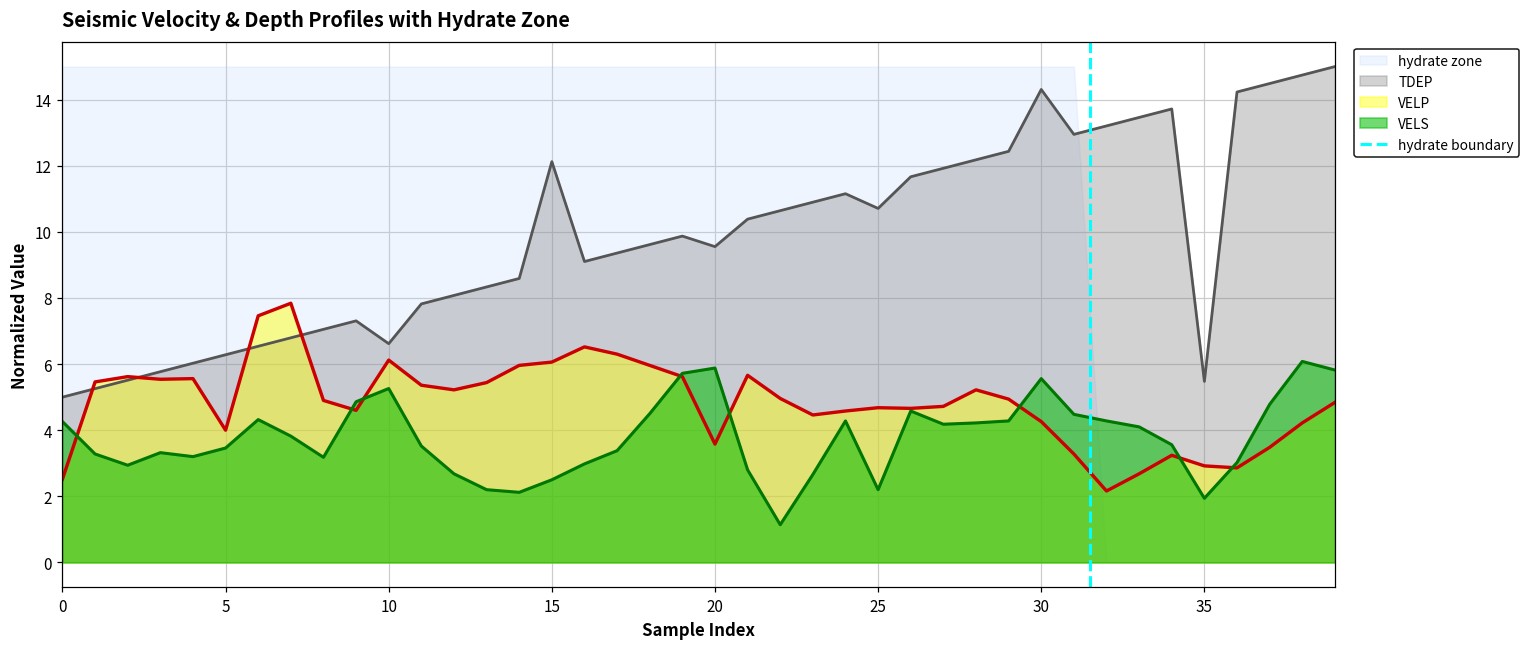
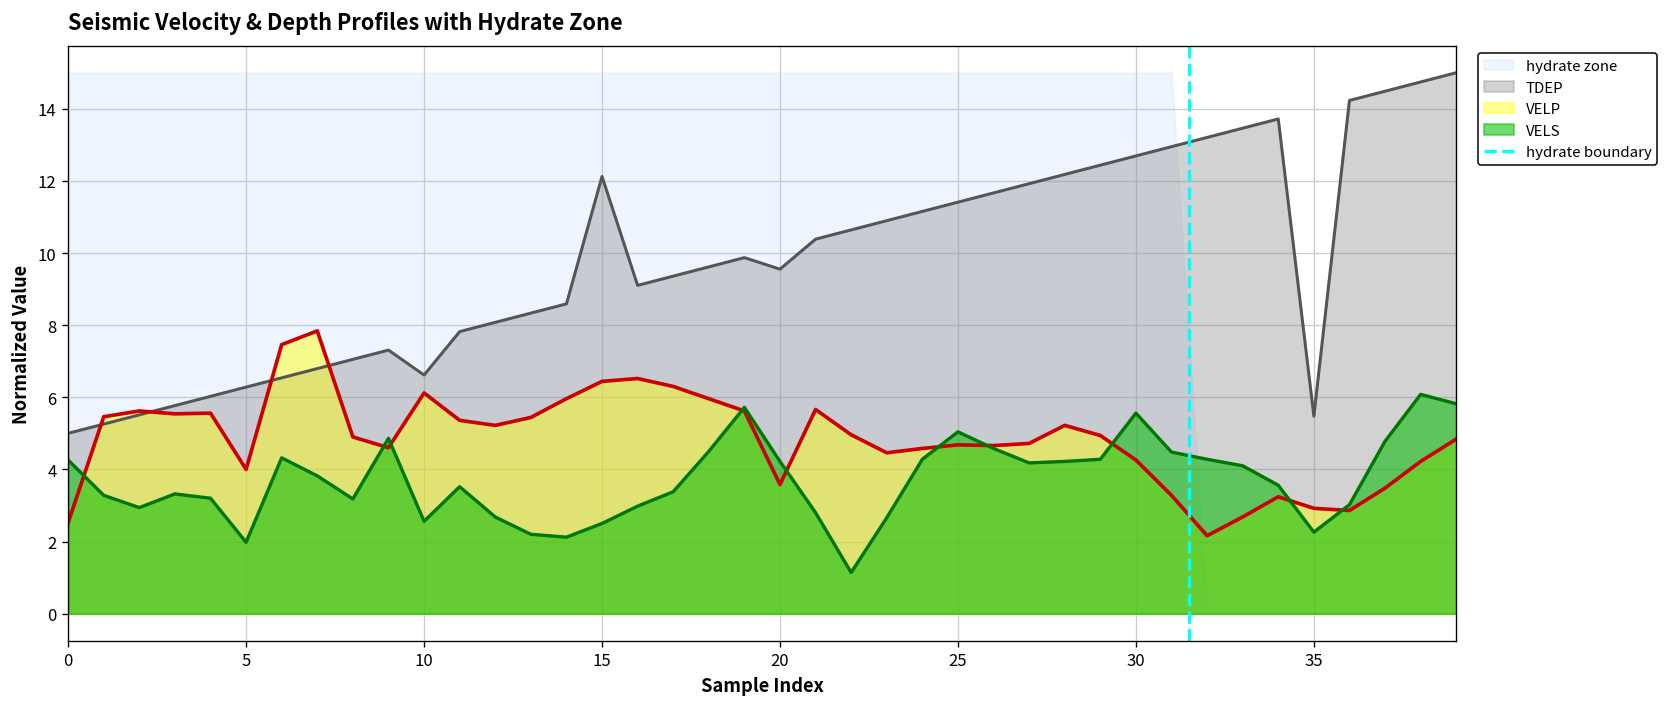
VELS, 5: 3.5 -> 2.0
VELS, 10: 5.3 -> 2.6
VELP, 15: 6.1 -> 6.4
VELS, 20: 5.9 -> 4.2
TDEP, 25: 10.7 -> 11.4
VELS, 25: 2.2 -> 5.0
TDEP, 30: 14.3 -> 12.7
VELS, 35: 1.9 -> 2.3
